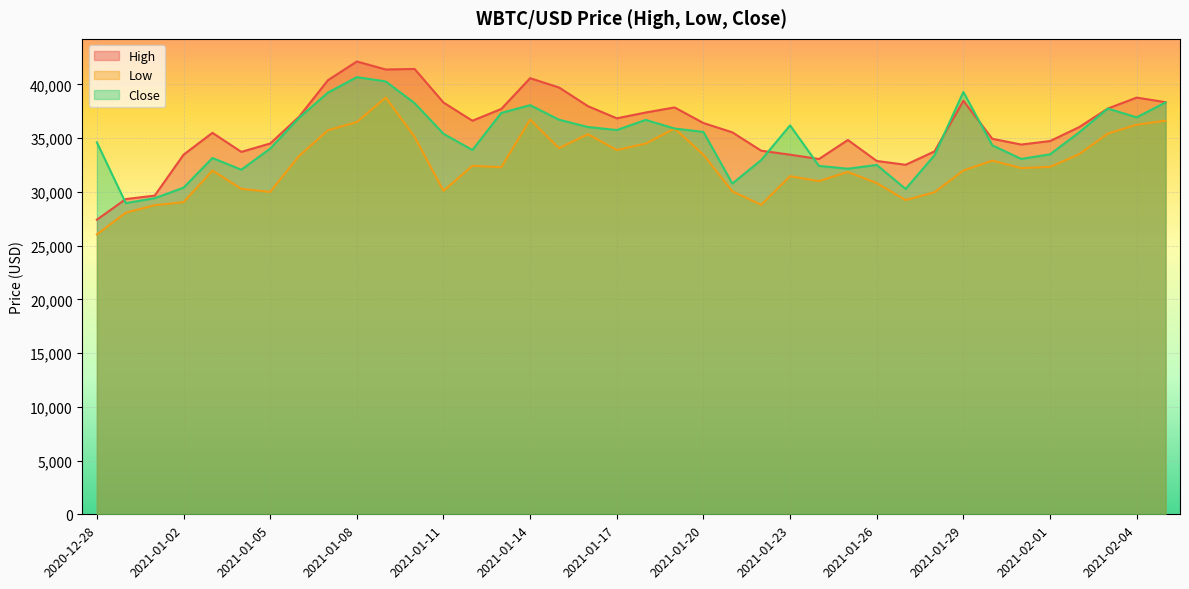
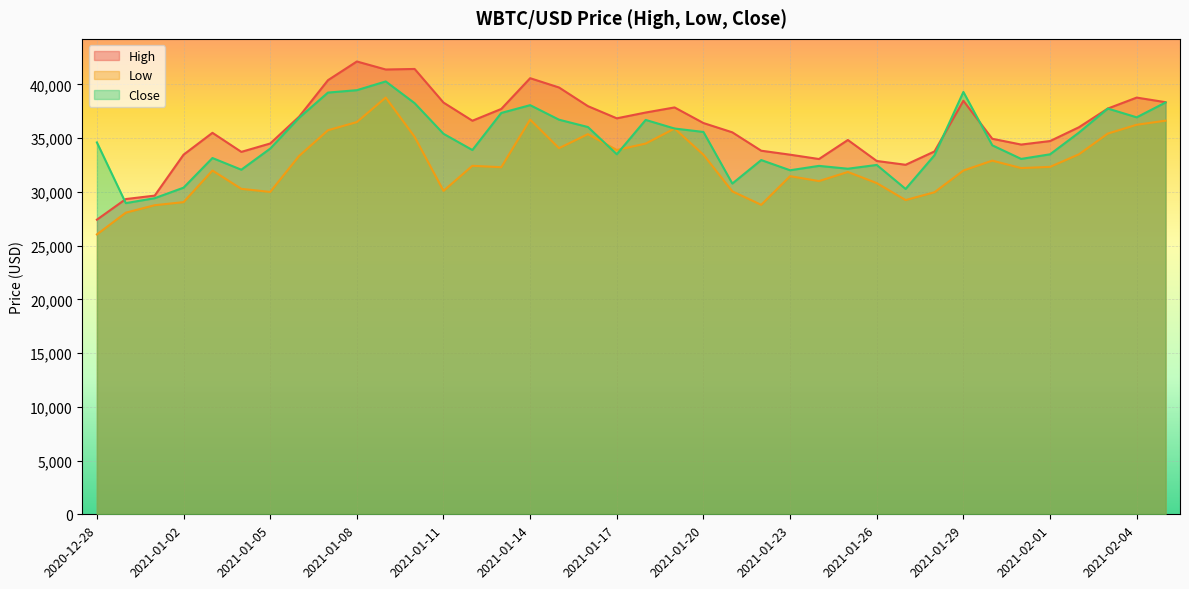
Close, 2021-01-08: 40,700 -> 39,500
Close, 2021-01-17: 35,800 -> 33,500
Close, 2021-01-23: 36,200 -> 32,000
